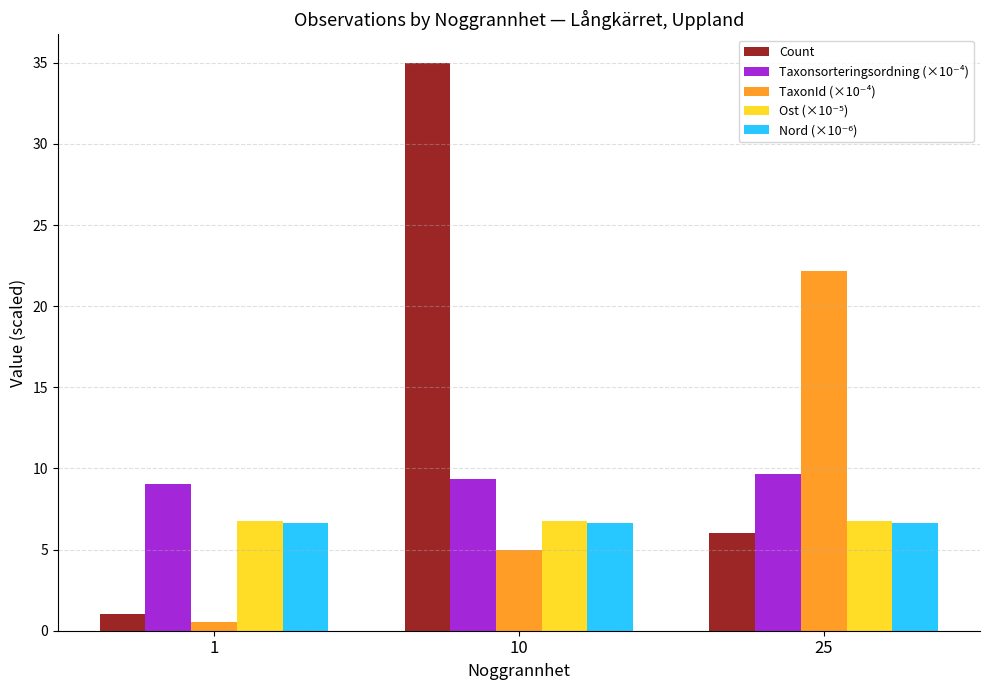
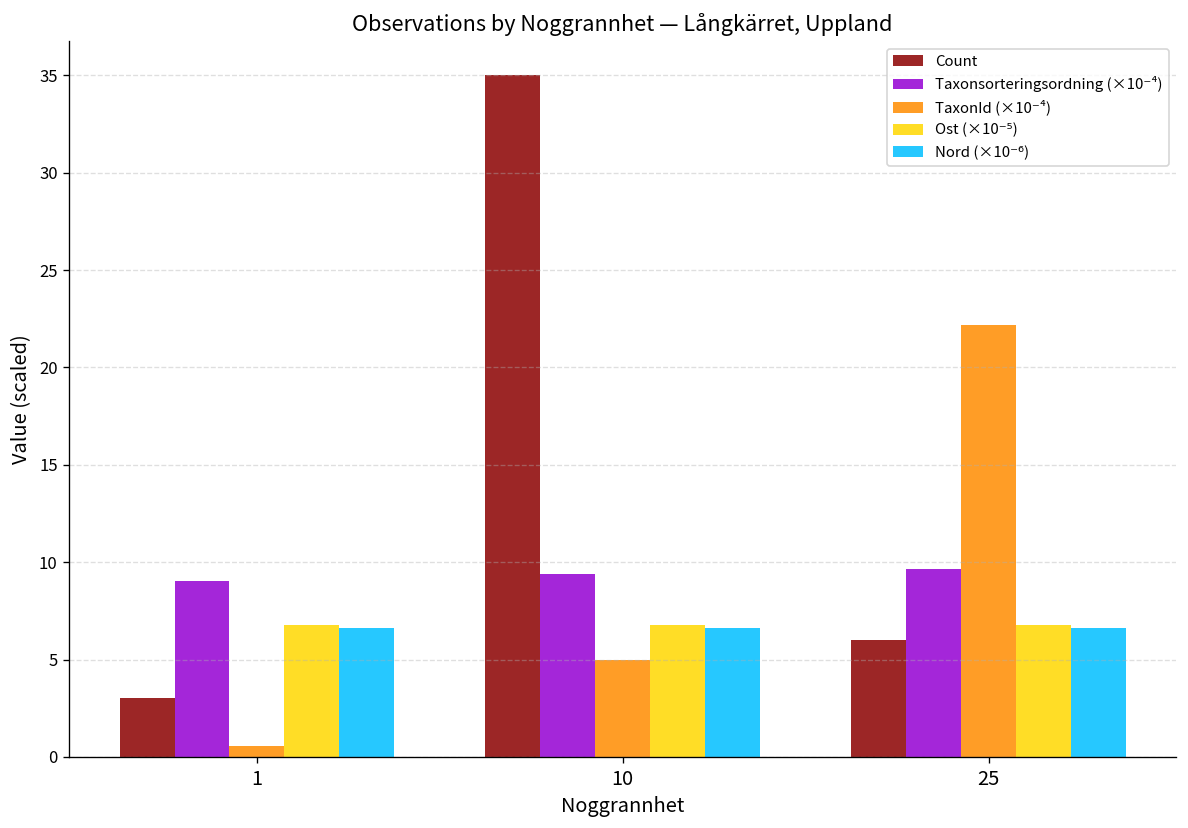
Count, 1: 1 -> 3
